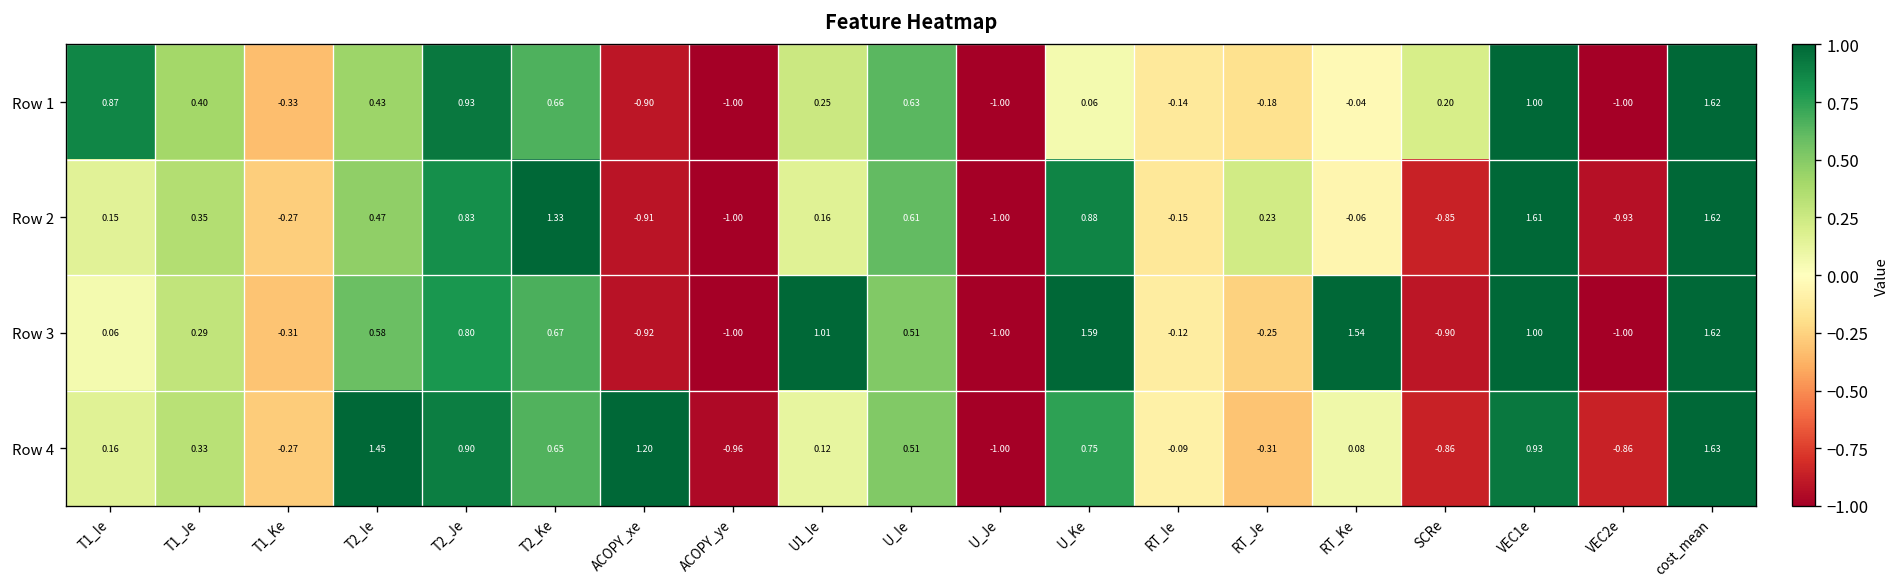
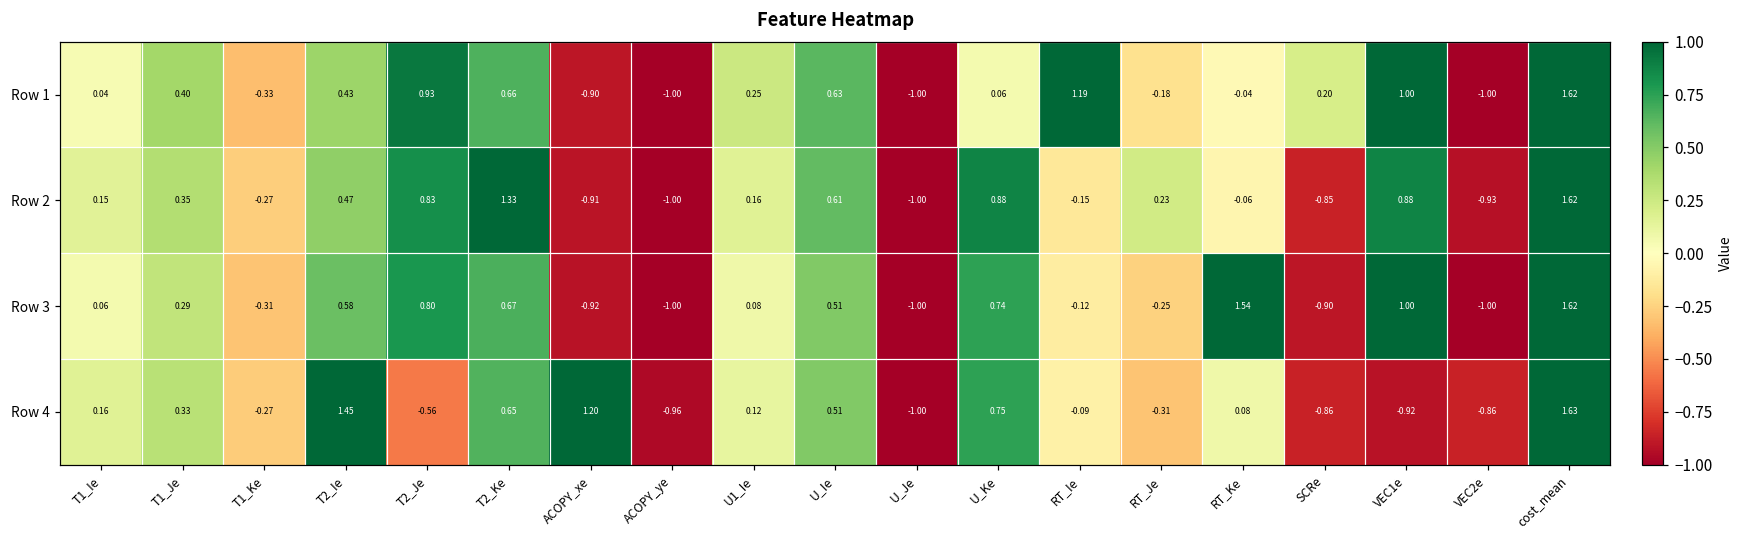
Row 1, T1_Ie: 0.87 -> 0.04
Row 1, RT_Ie: -0.14 -> 1.19
Row 2, VEC1e: 1.61 -> 0.88
Row 3, U1_Ie: 1.01 -> 0.08
Row 3, U_Ke: 1.59 -> 0.74
Row 4, T2_Je: 0.90 -> -0.56
Row 4, VEC1e: 0.93 -> -0.92
